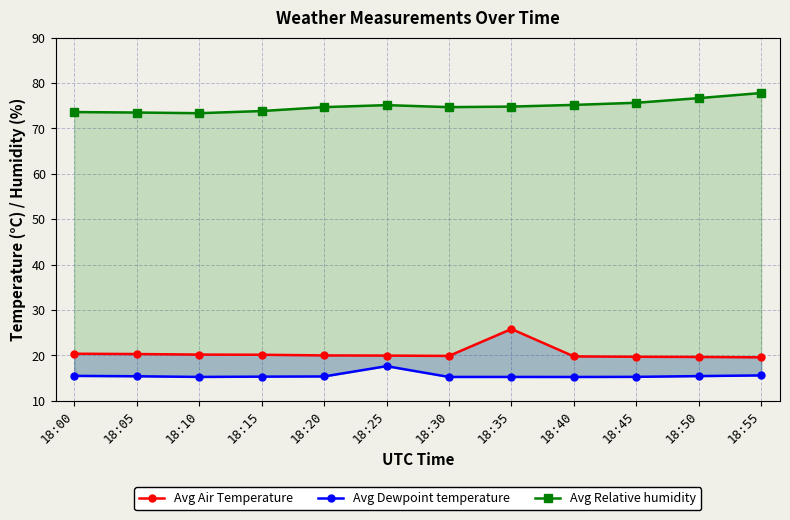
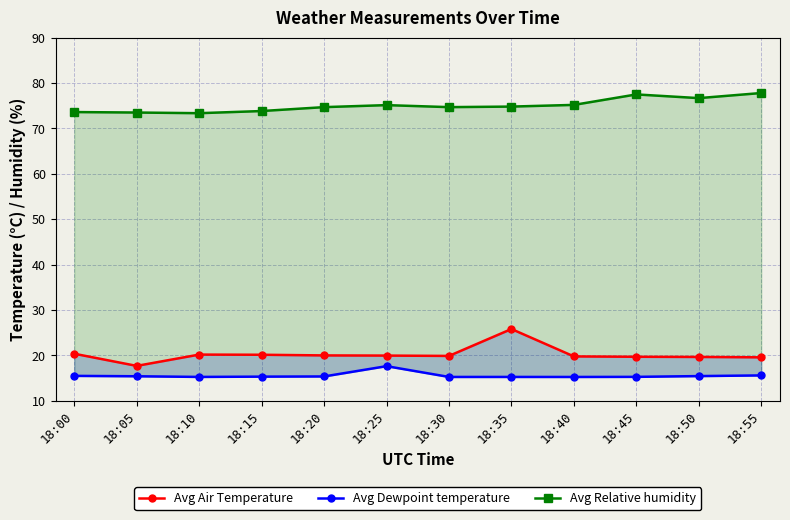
Avg Air Temperature, 18:05: 20 -> 18
Avg Relative humidity, 18:45: 76 -> 77
